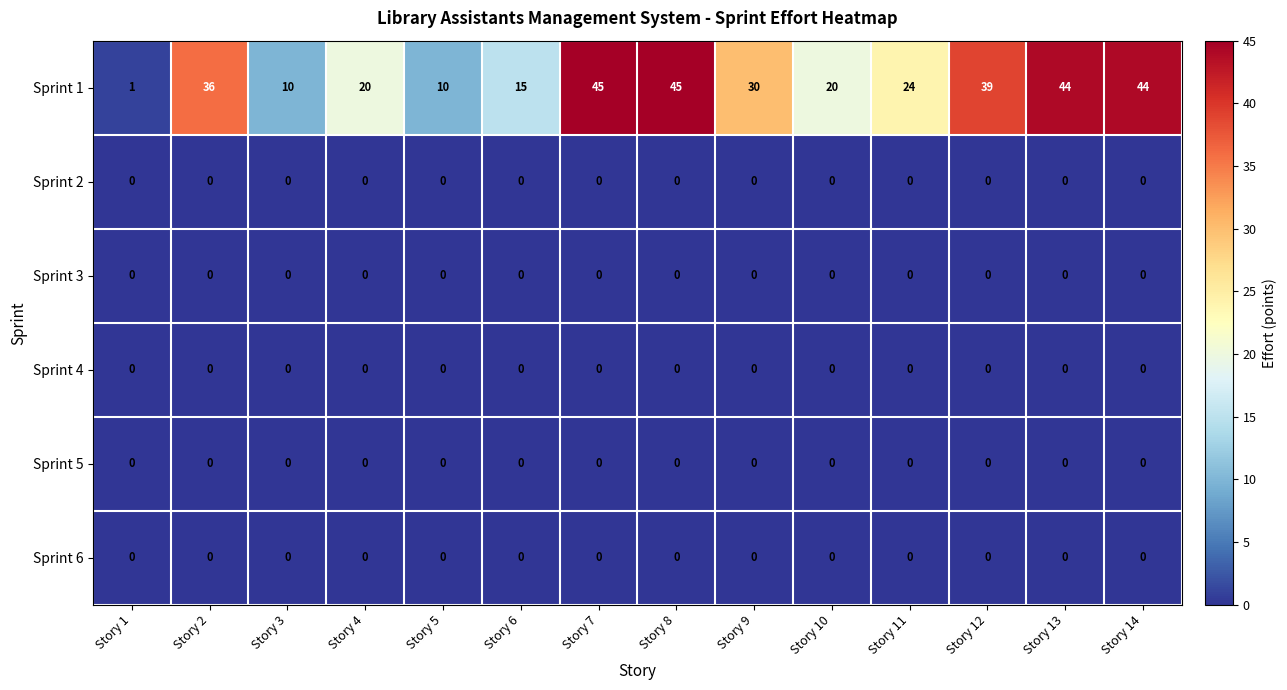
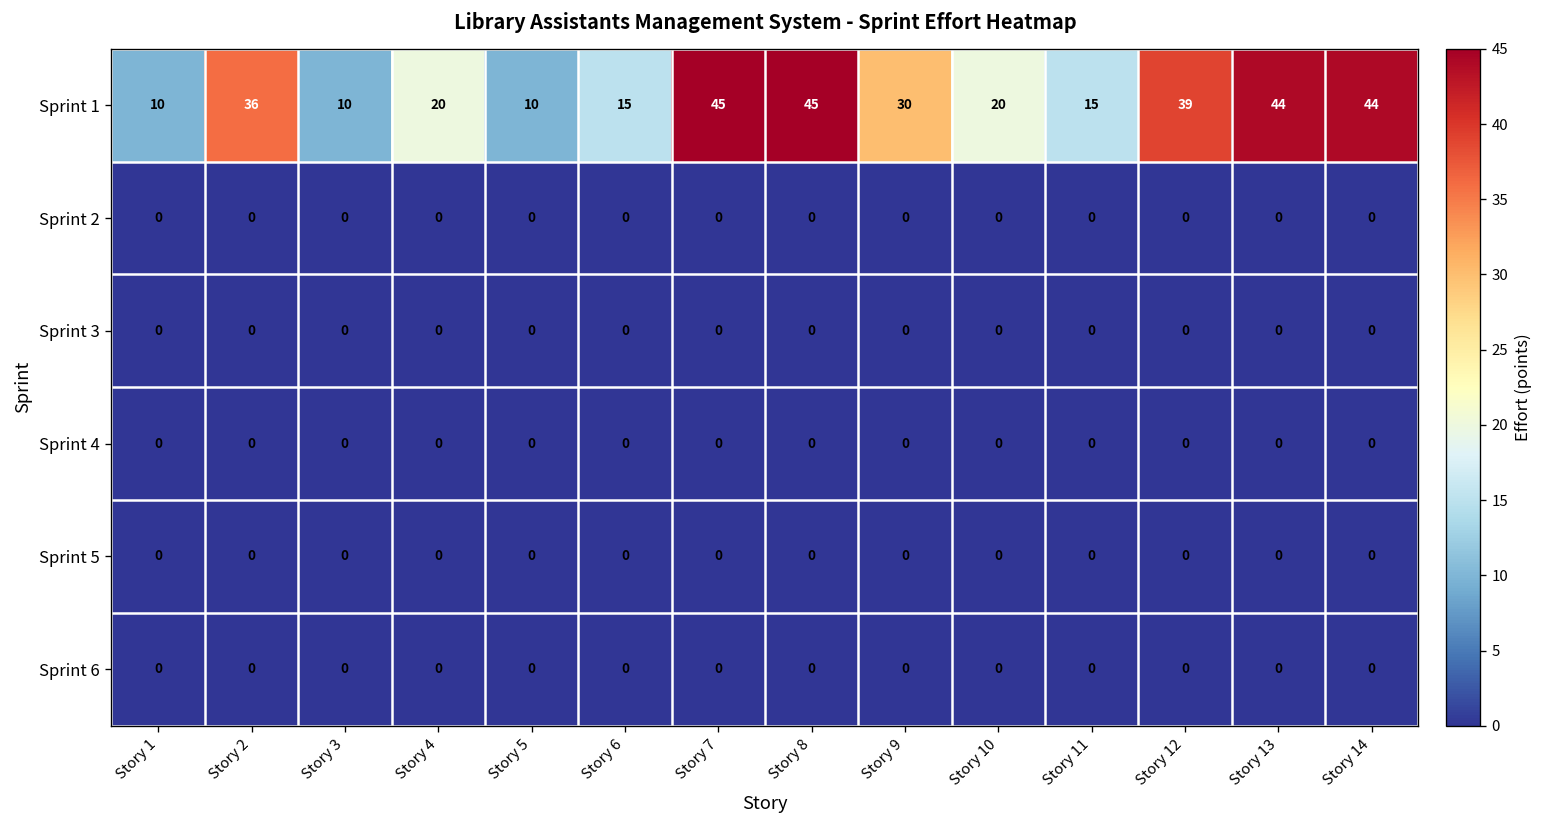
Sprint 1, Story 1: 1 -> 10
Sprint 1, Story 11: 24 -> 15
